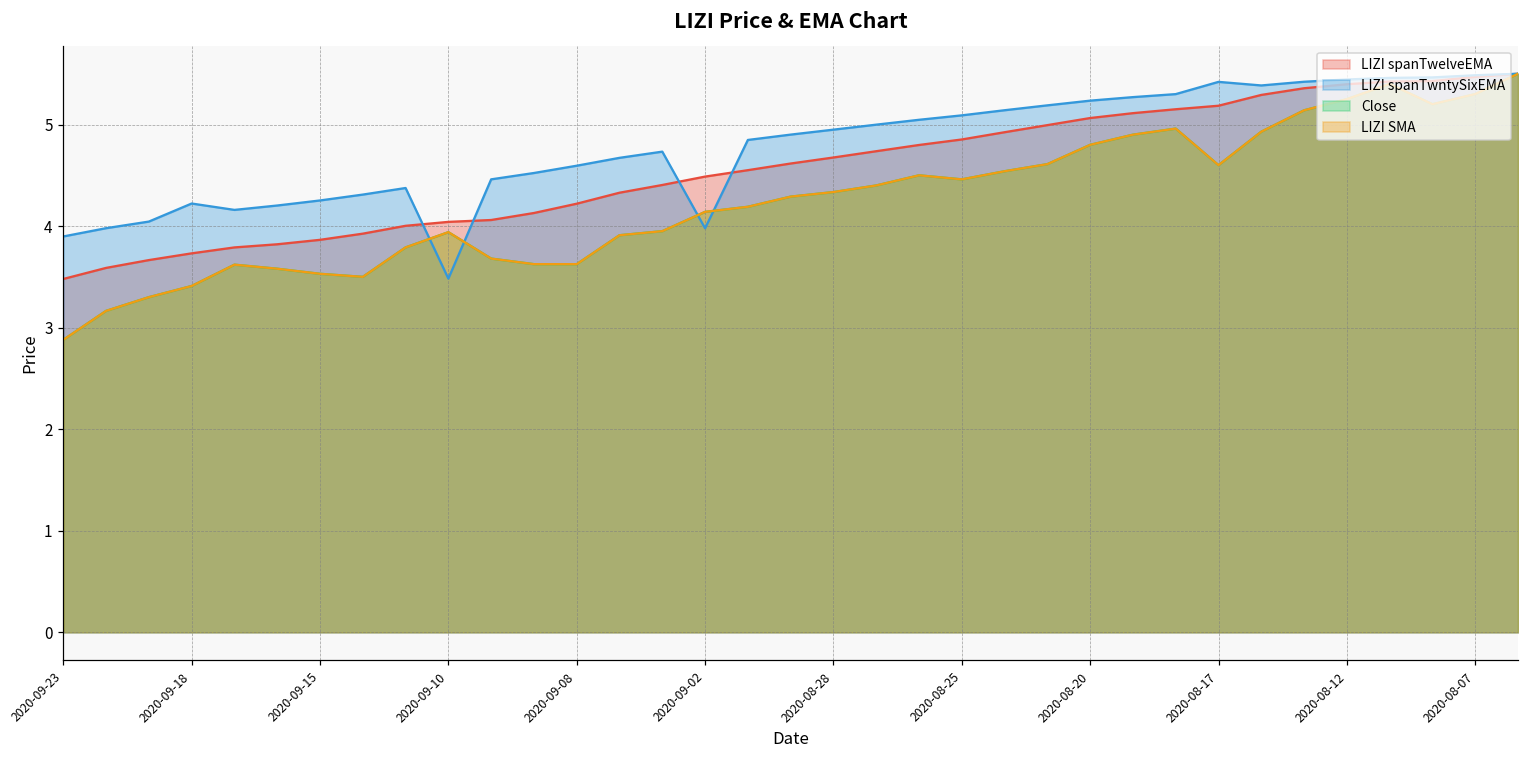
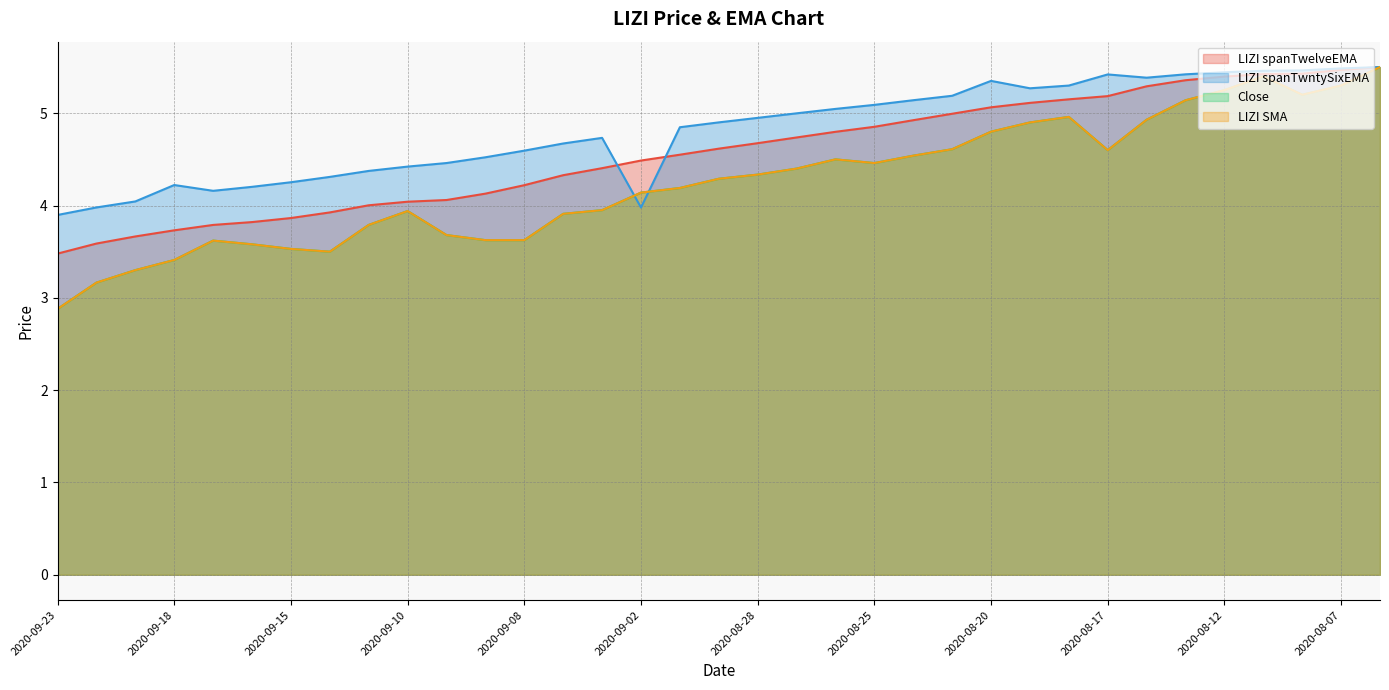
LIZI spanTwntySixEMA, 2020-09-10: 3.5 -> 4.4
LIZI spanTwntySixEMA, 2020-08-20: 5.2 -> 5.4
